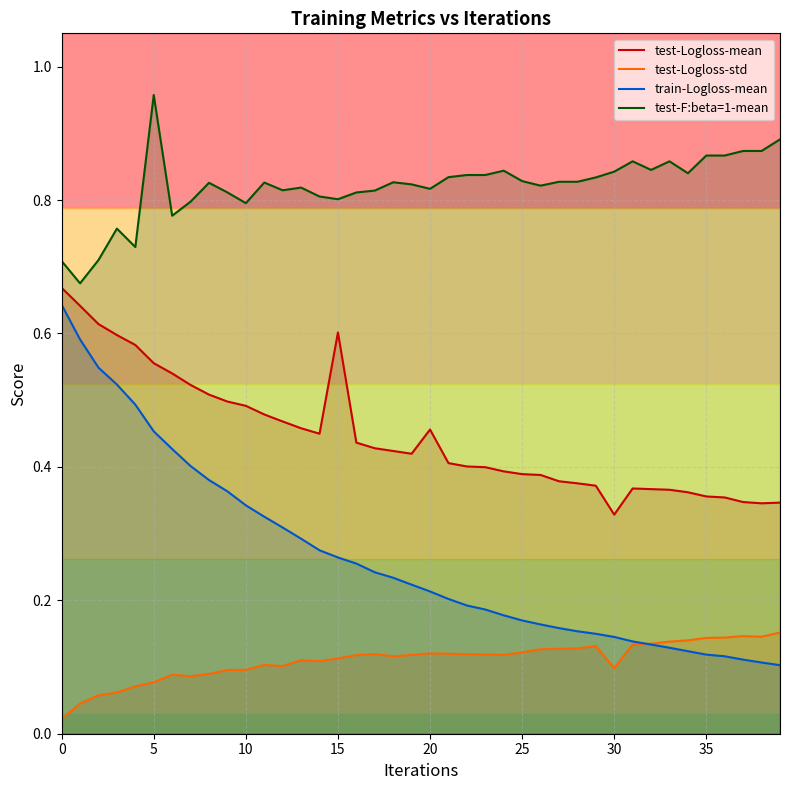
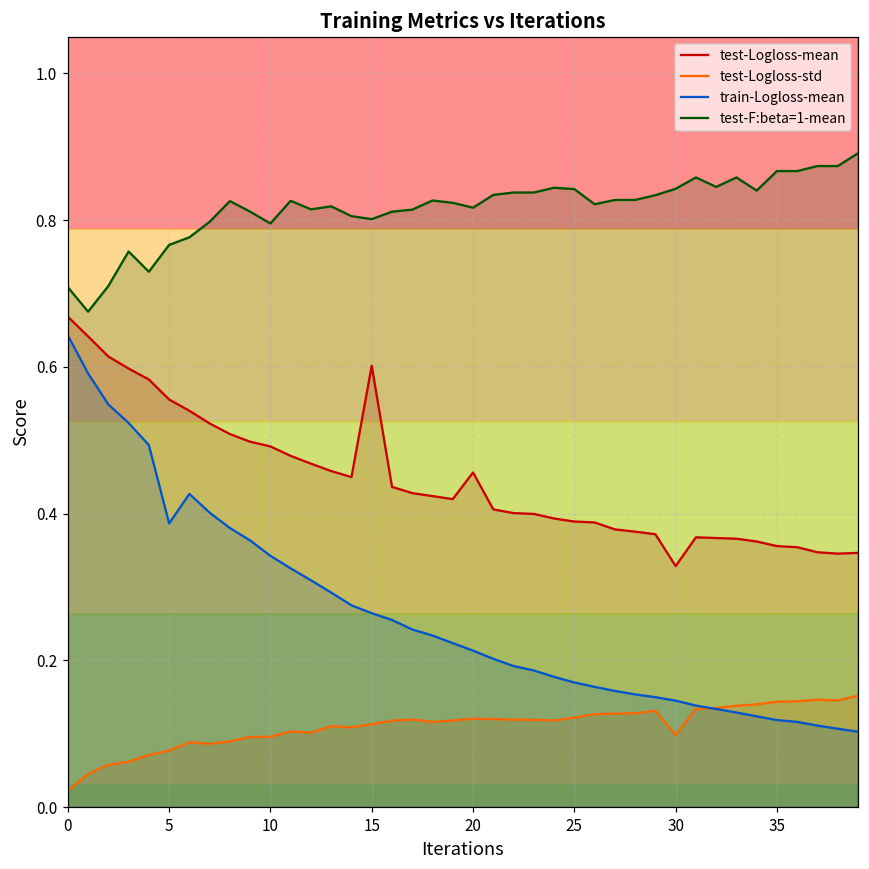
train-Logloss-mean, 5: 0.45 -> 0.39
test-F:beta=1-mean, 5: 0.96 -> 0.77
test-F:beta=1-mean, 25: 0.83 -> 0.84
